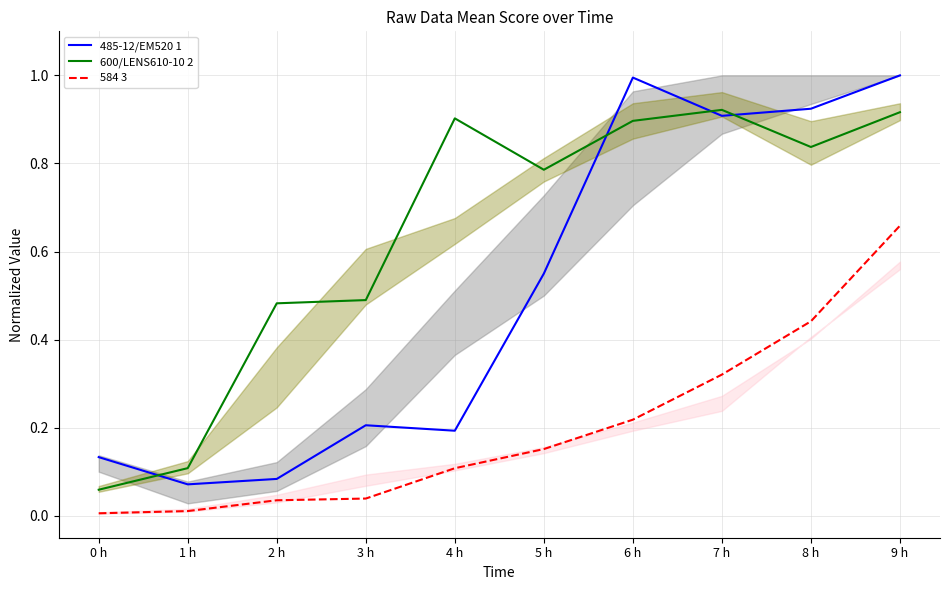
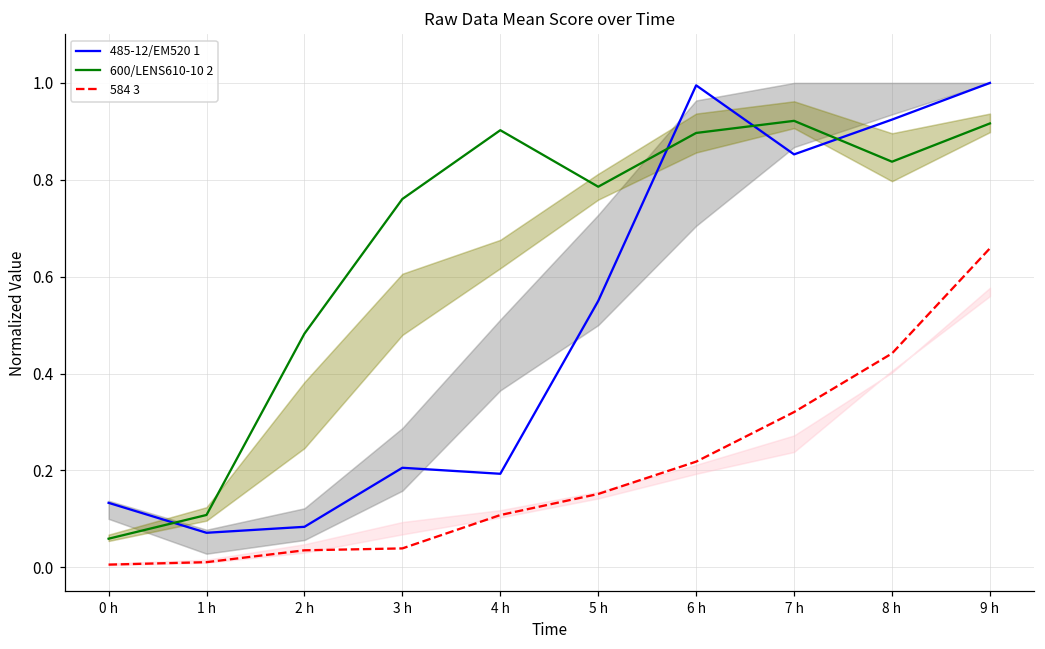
600/LENS610-10 2, 3 h: 0.49 -> 0.76
485-12/EM520 1, 7 h: 0.91 -> 0.85
